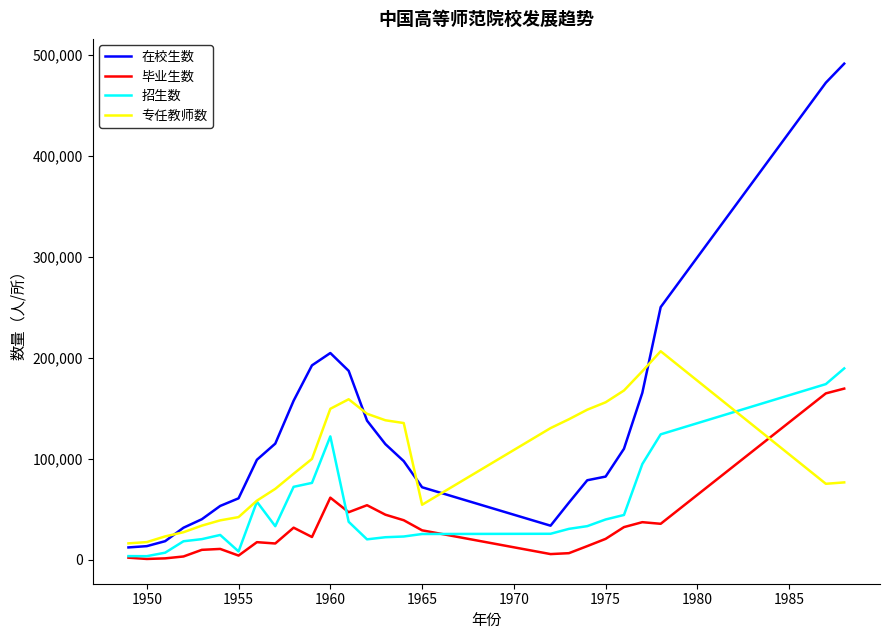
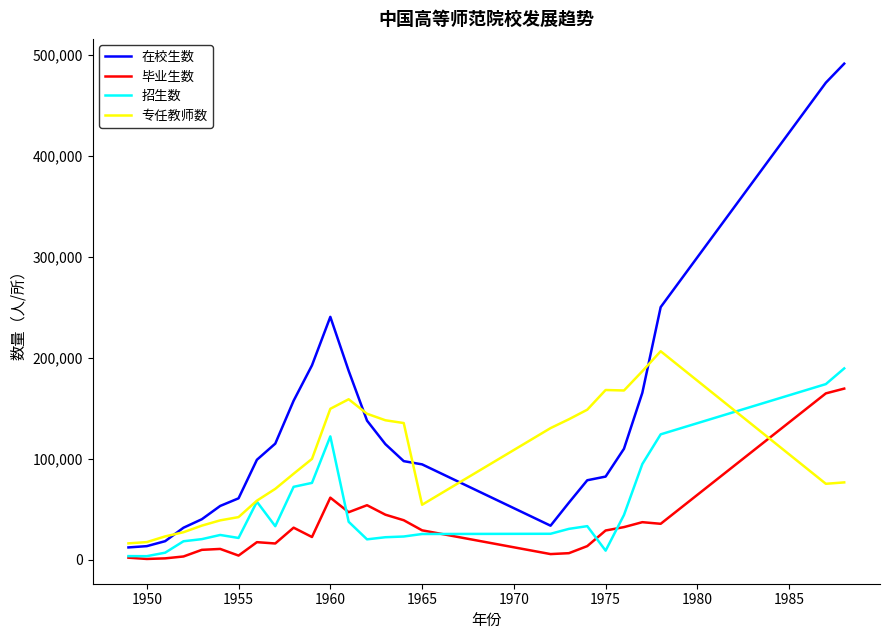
招生数, 1955: 8,000 -> 21,000
在校生数, 1960: 204,000 -> 240,000
在校生数, 1965: 72,000 -> 94,000
毕业生数, 1975: 21,000 -> 29,000
招生数, 1975: 40,000 -> 9,000
专任教师数, 1975: 156,000 -> 168,000
